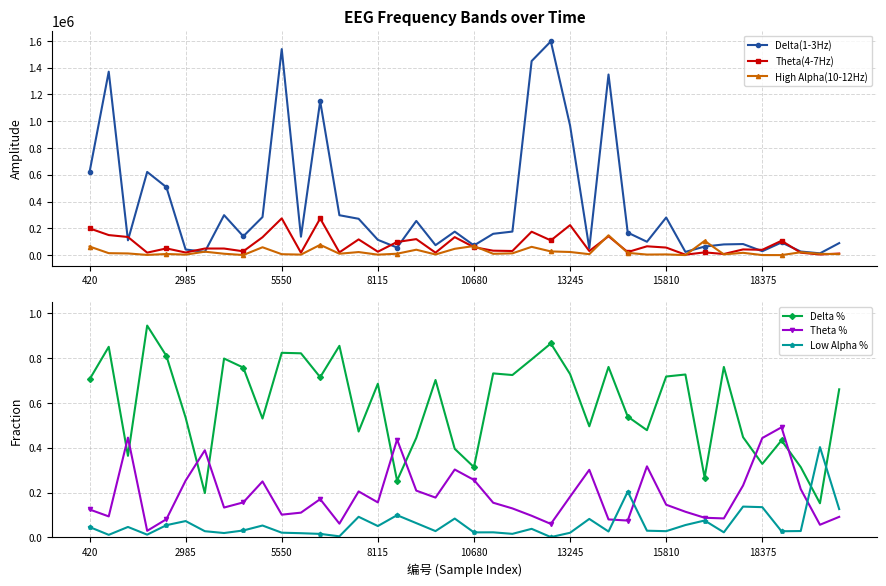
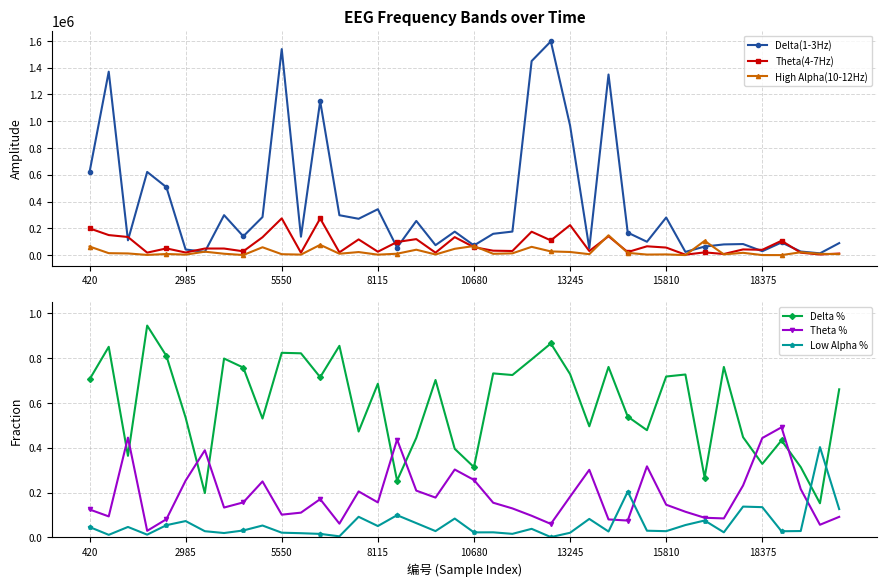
EEG Frequency Bands over Time, Delta(1-3Hz), 8115: 110000 -> 340000
